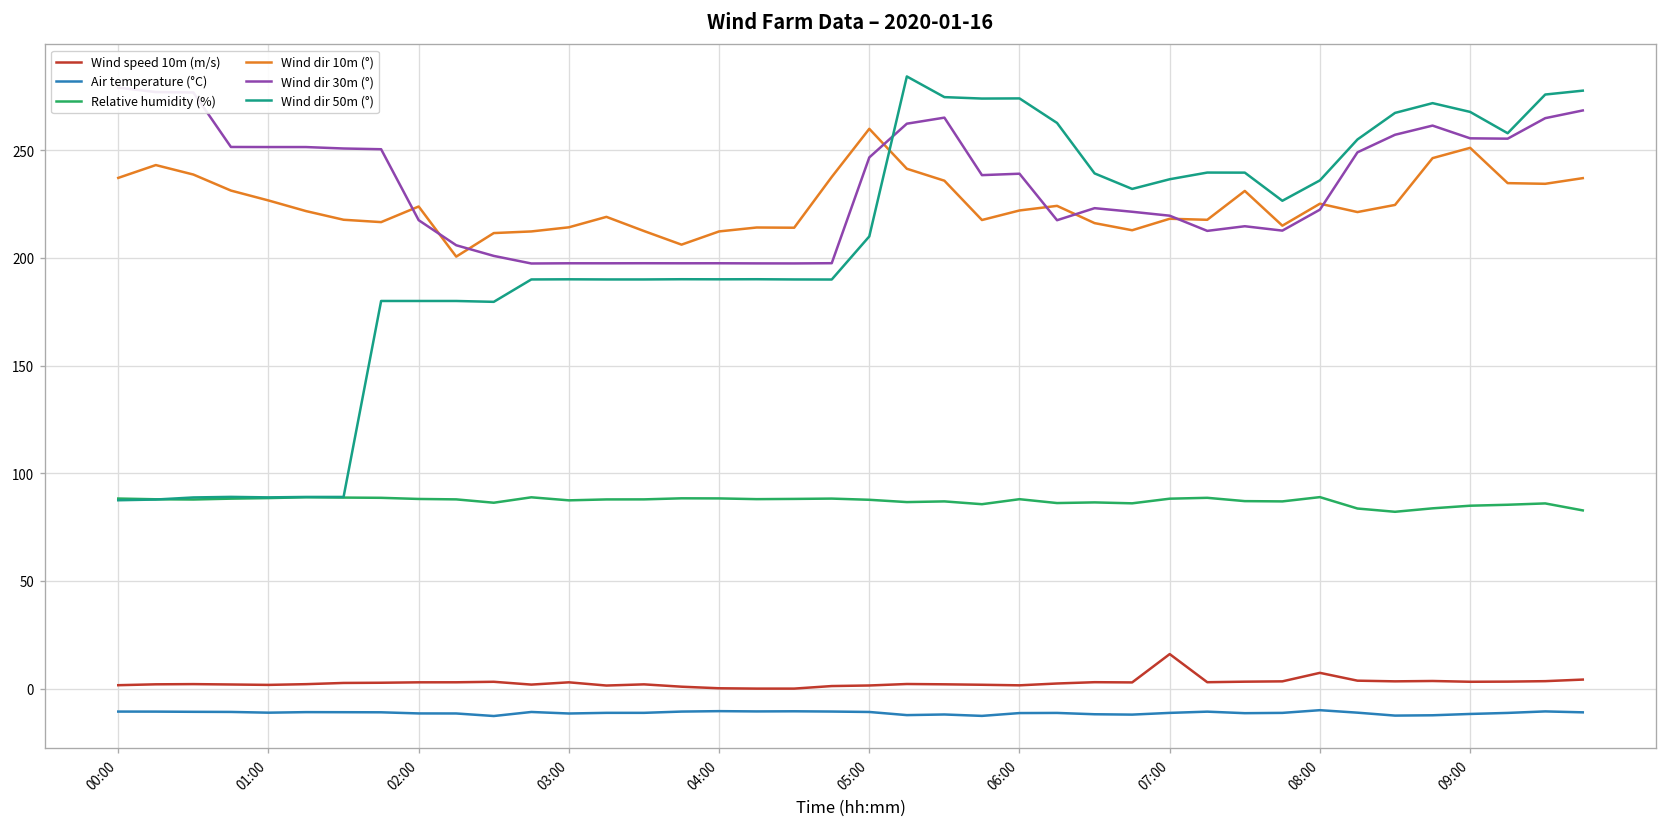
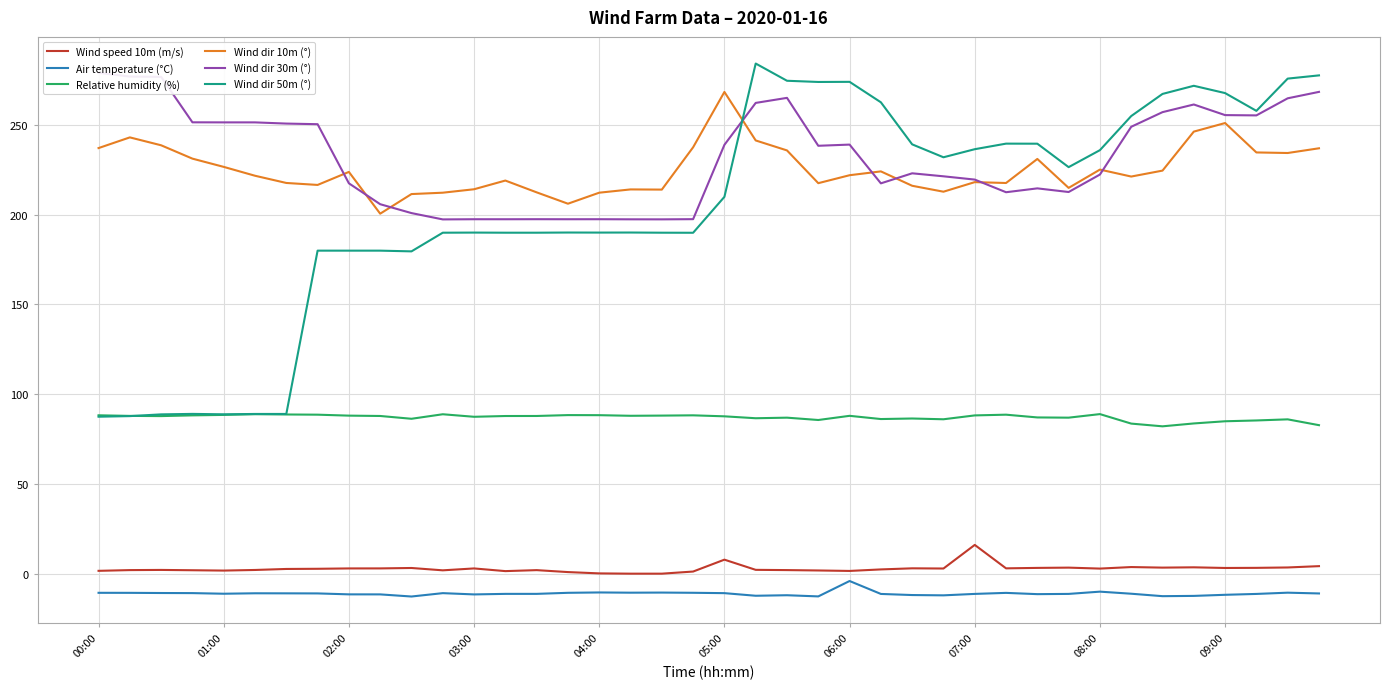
Wind speed 10m (m/s), 05:00: 1 -> 8
Wind dir 10m (°), 05:00: 260 -> 268
Wind dir 30m (°), 05:00: 247 -> 239
Air temperature (°C), 06:00: -11 -> -4
Wind speed 10m (m/s), 08:00: 7 -> 3
